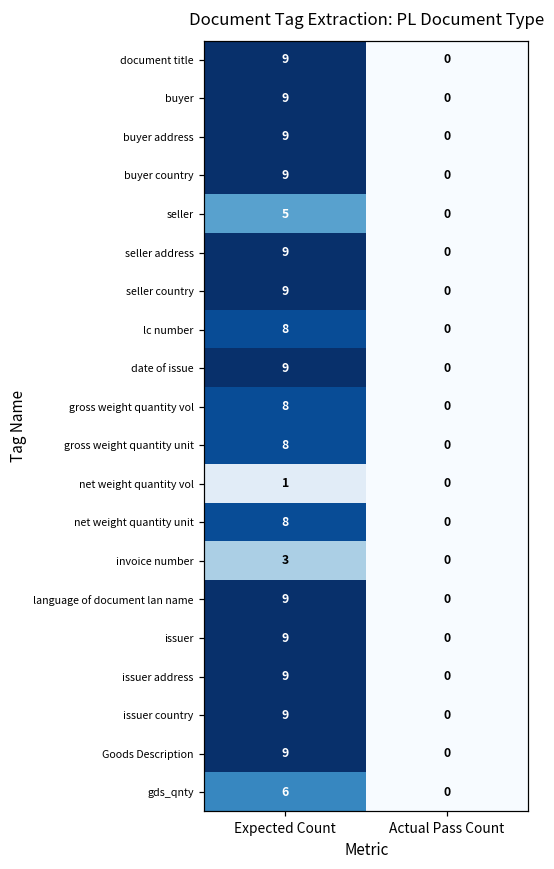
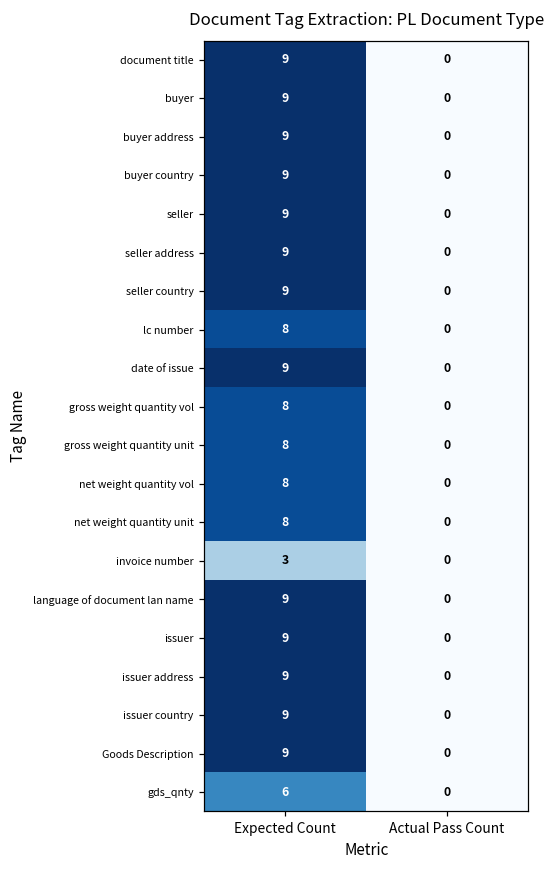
seller, Expected Count: 5 -> 9
net weight quantity vol, Expected Count: 1 -> 8
